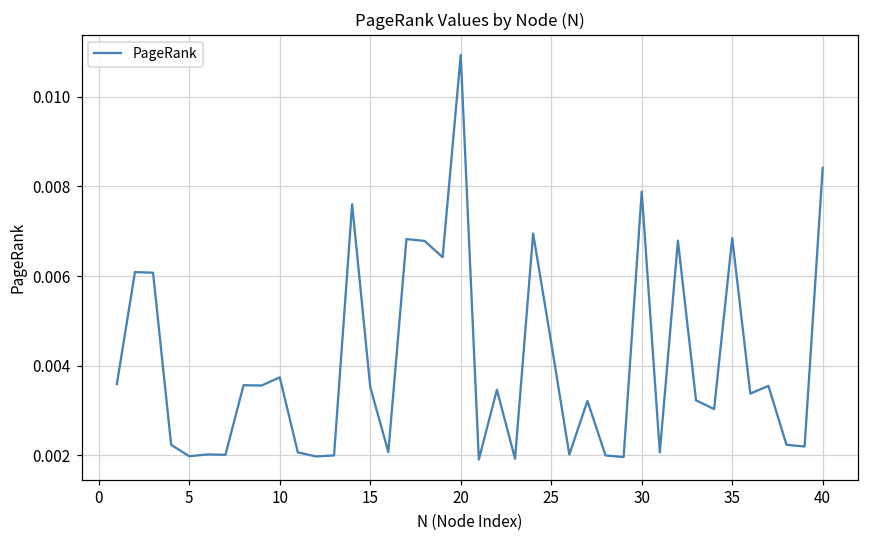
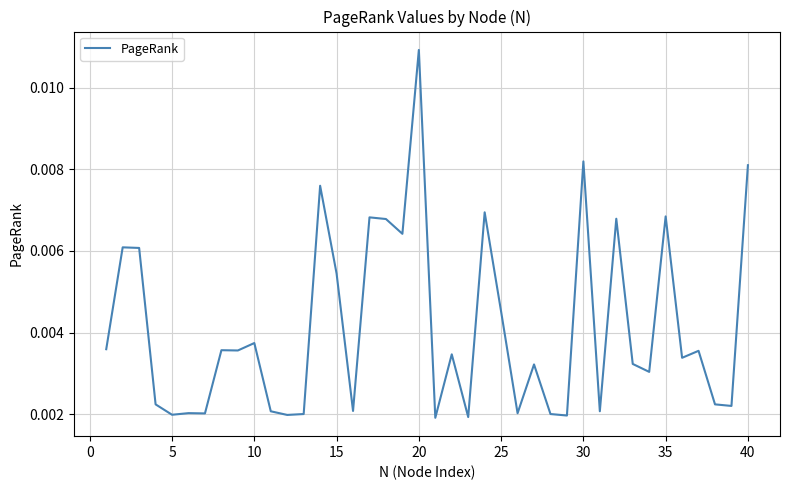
15: 0.0035 -> 0.0054
30: 0.0079 -> 0.0082
40: 0.0084 -> 0.0081
